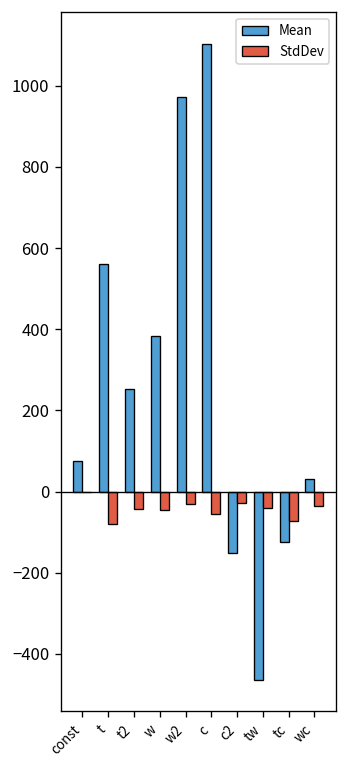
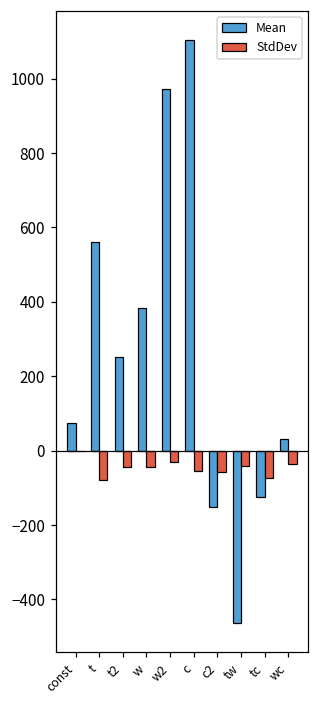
StdDev, c2: -30 -> -60
